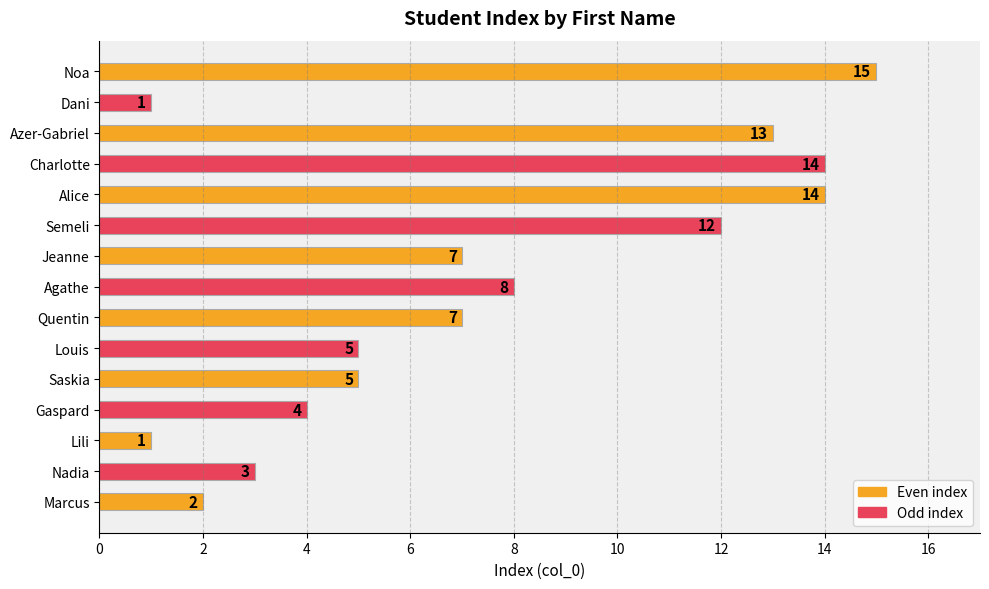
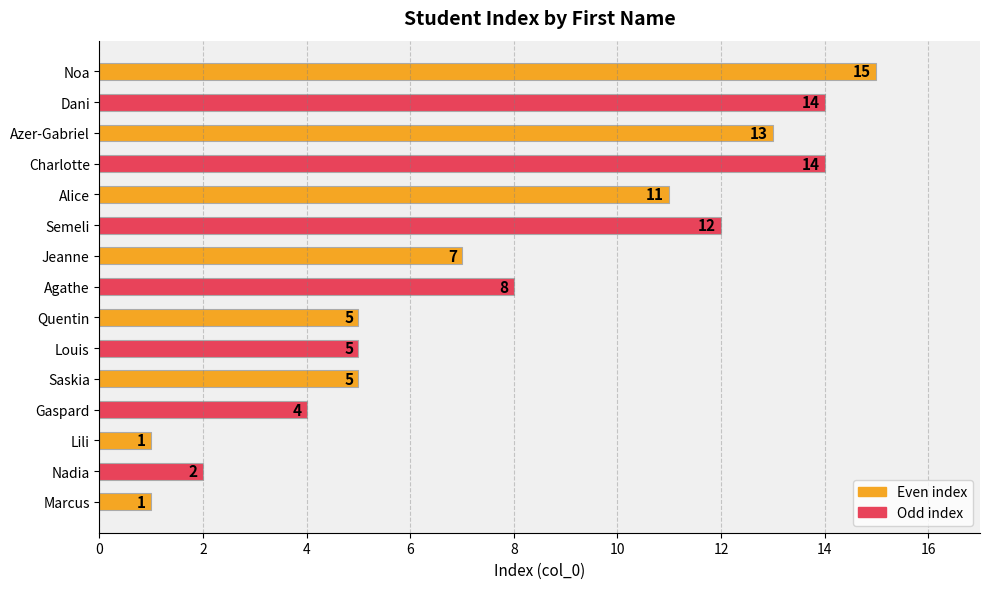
Dani: 1 -> 14
Alice: 14 -> 11
Quentin: 7 -> 5
Nadia: 3 -> 2
Marcus: 2 -> 1
